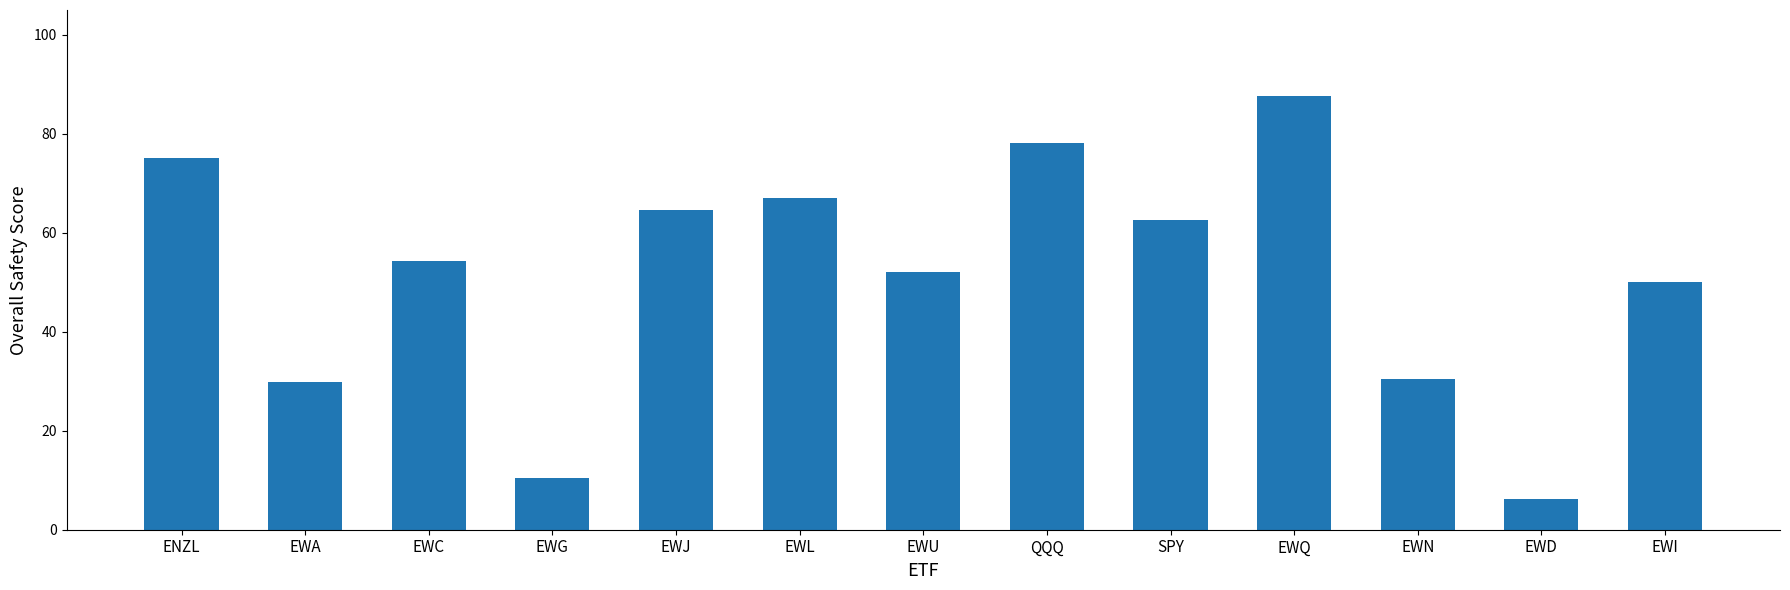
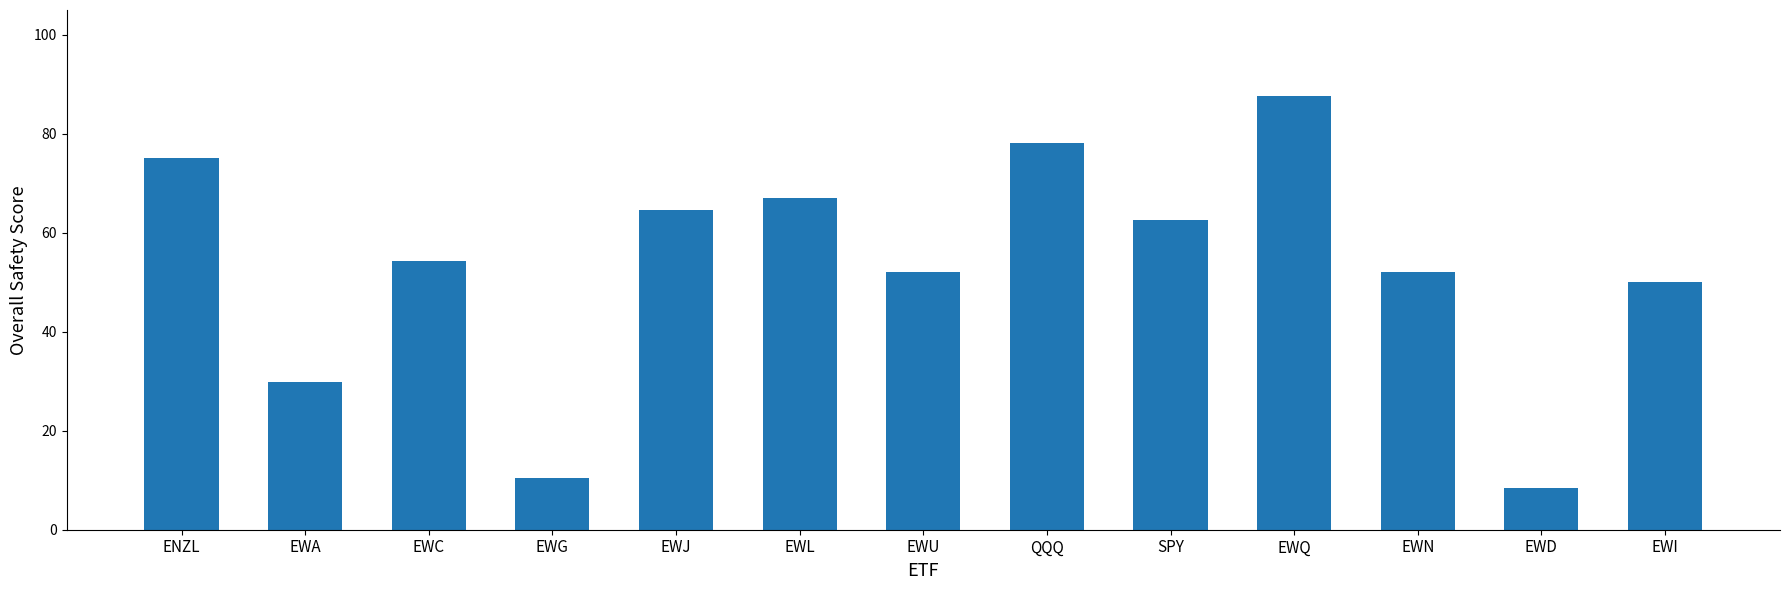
EWN: 30 -> 52
EWD: 6 -> 8
